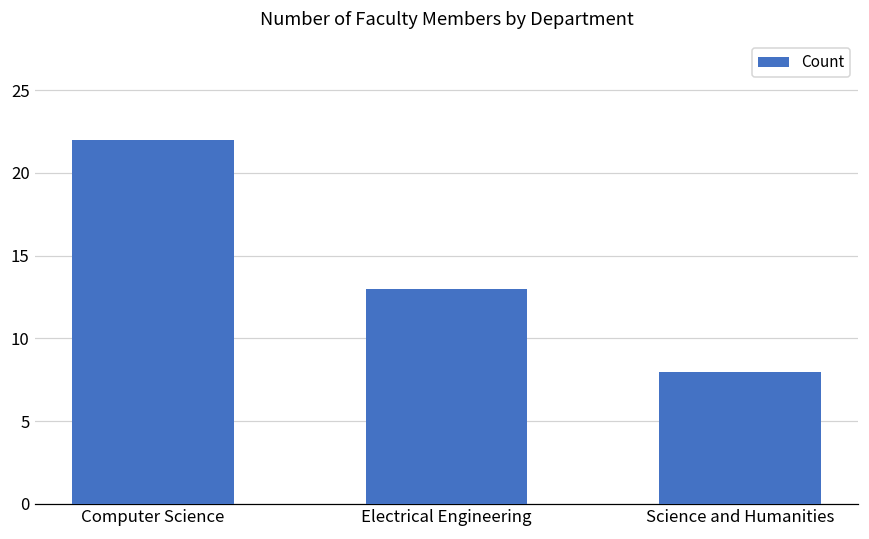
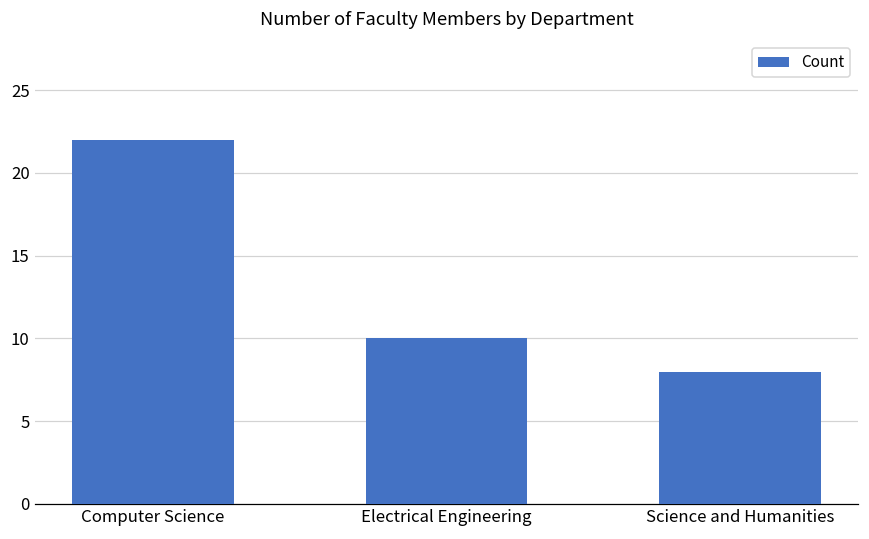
Electrical Engineering: 13 -> 10
